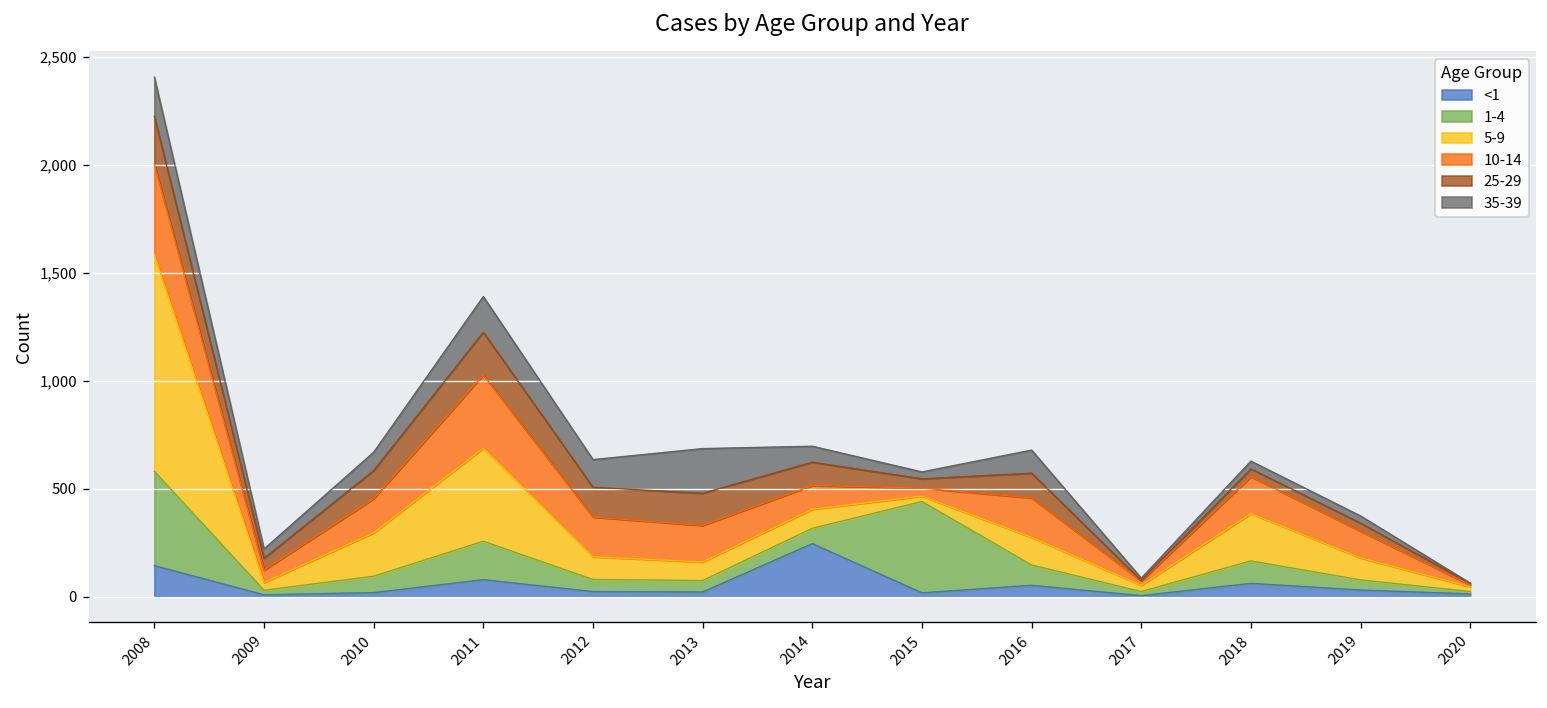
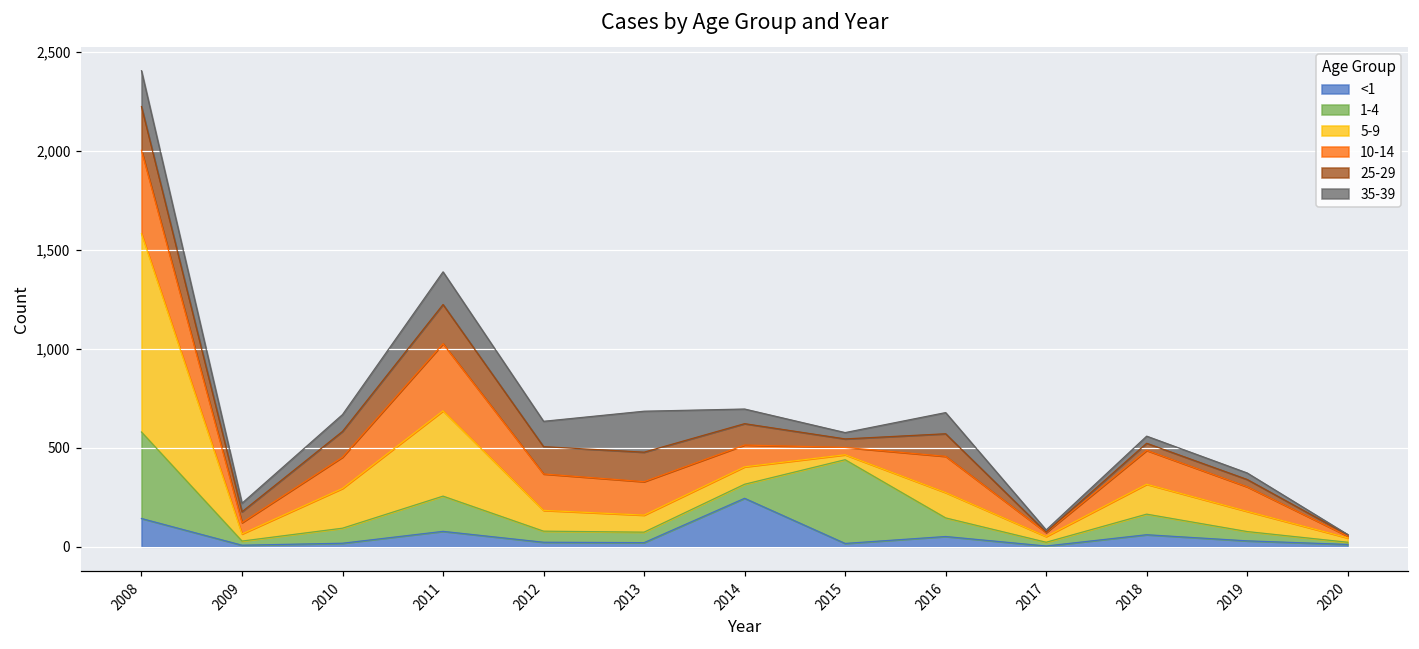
5-9, 2018: 220 -> 150
